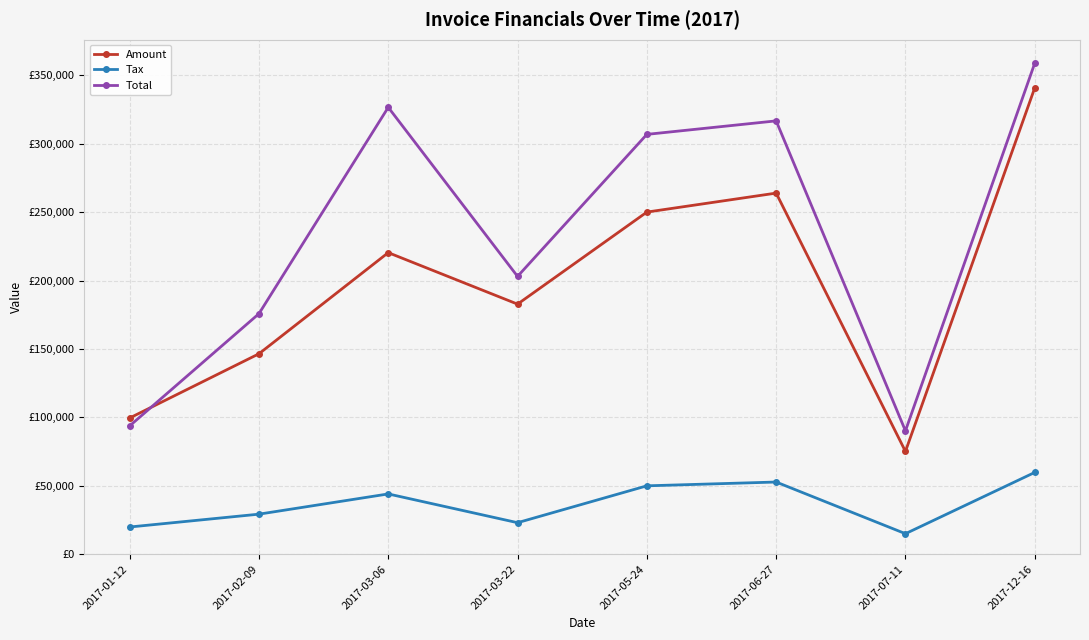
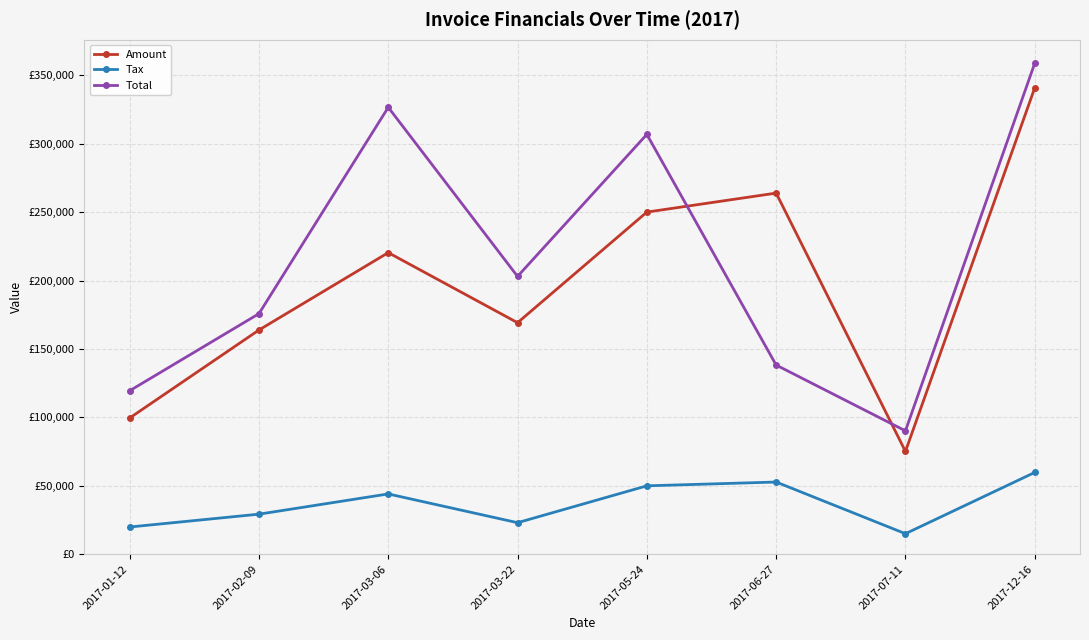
Total, 2017-01-12: £94,000 -> £119,000
Amount, 2017-02-09: £147,000 -> £164,000
Amount, 2017-03-22: £183,000 -> £169,000
Total, 2017-06-27: £317,000 -> £138,000
